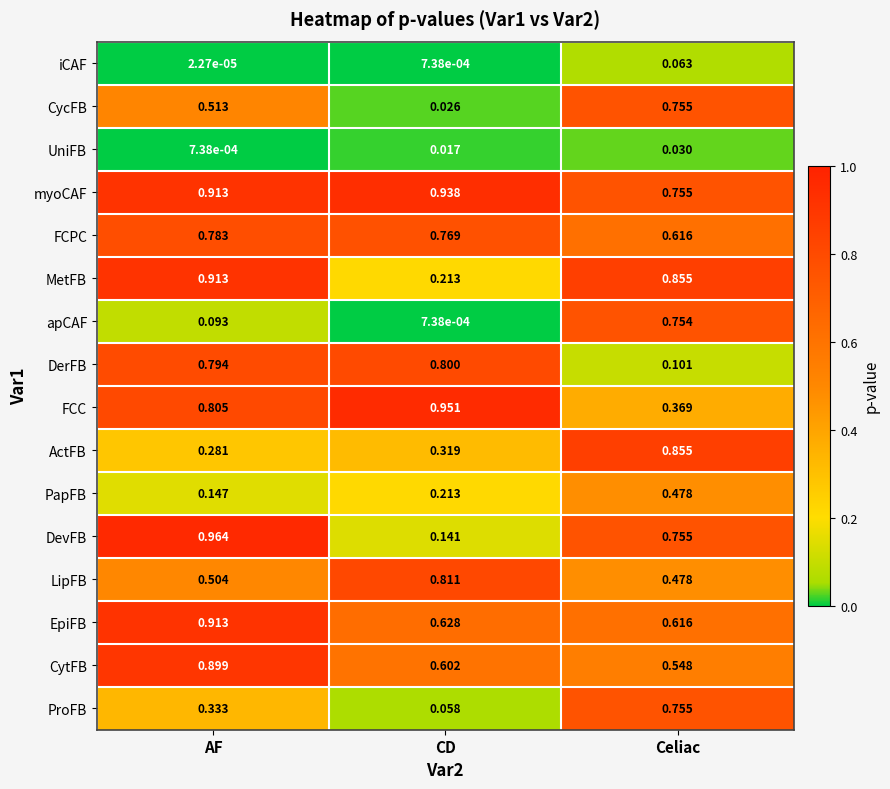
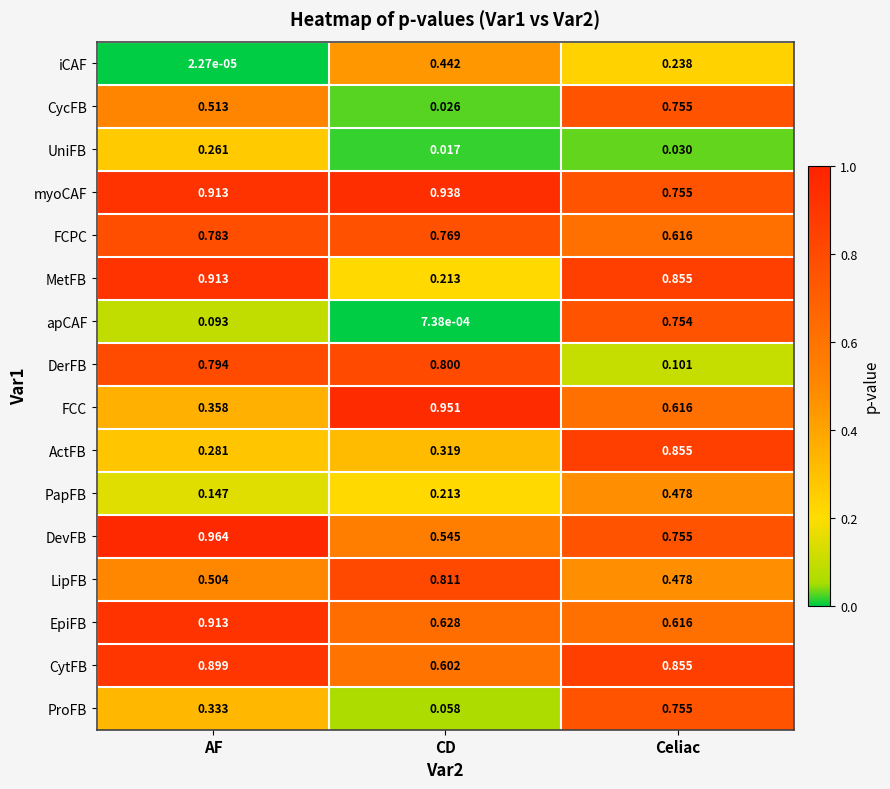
iCAF, CD: 7.38e-04 -> 0.442
iCAF, Celiac: 0.063 -> 0.238
UniFB, AF: 7.38e-04 -> 0.261
FCC, AF: 0.805 -> 0.358
FCC, Celiac: 0.369 -> 0.616
DevFB, CD: 0.141 -> 0.545
CytFB, Celiac: 0.548 -> 0.855
